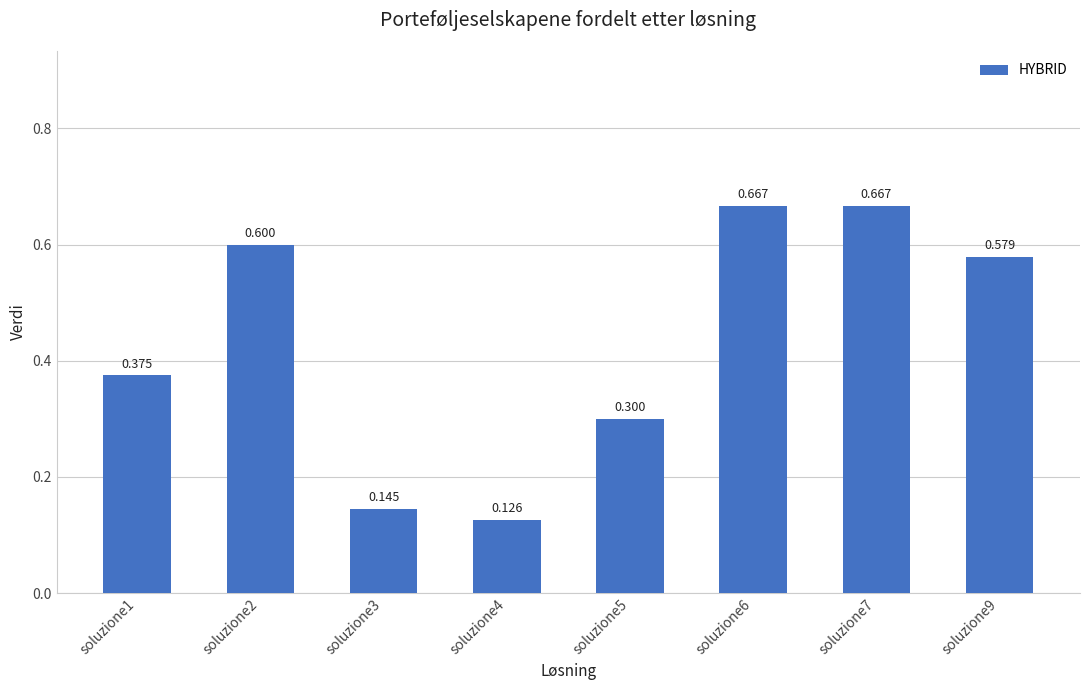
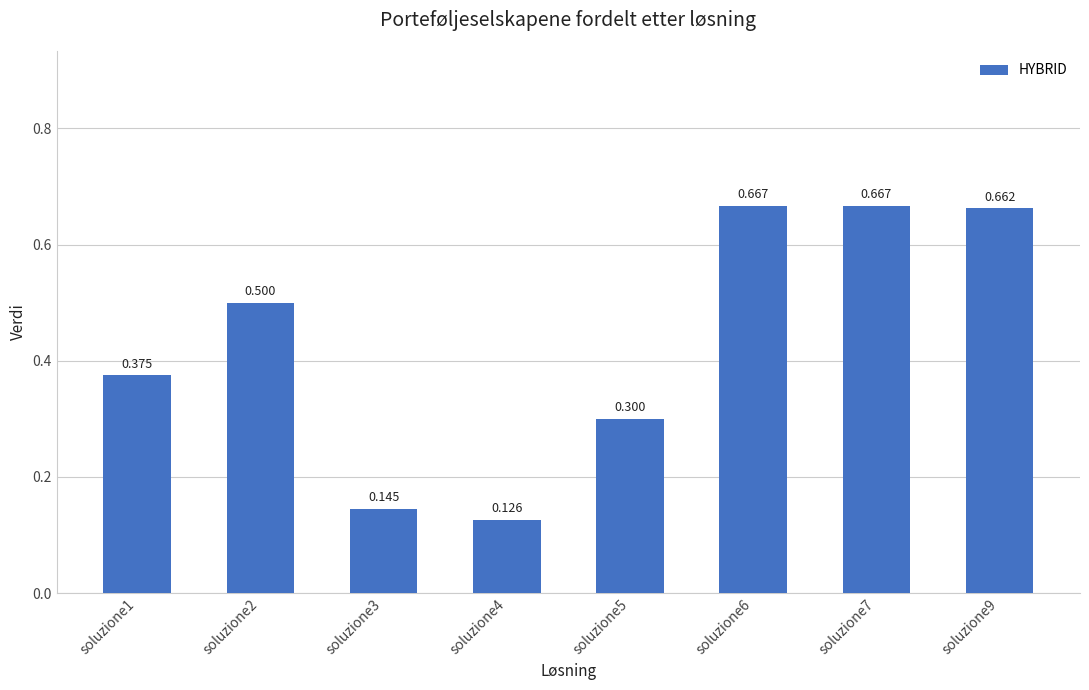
soluzione2: 0.600 -> 0.500
soluzione9: 0.579 -> 0.662
